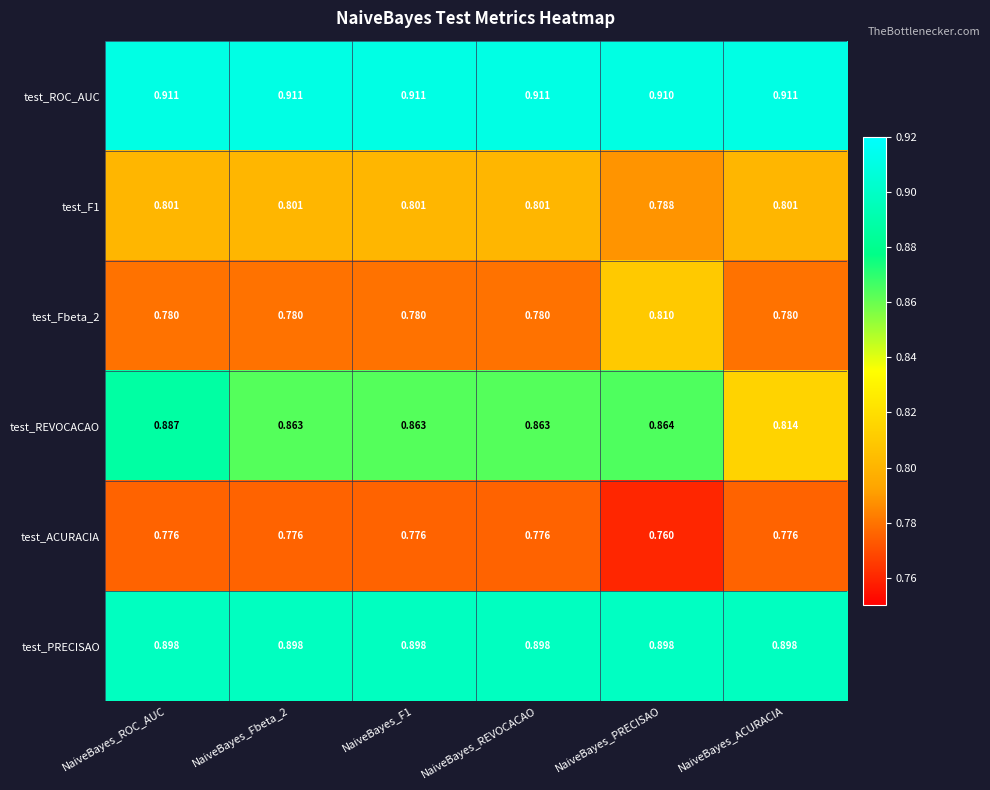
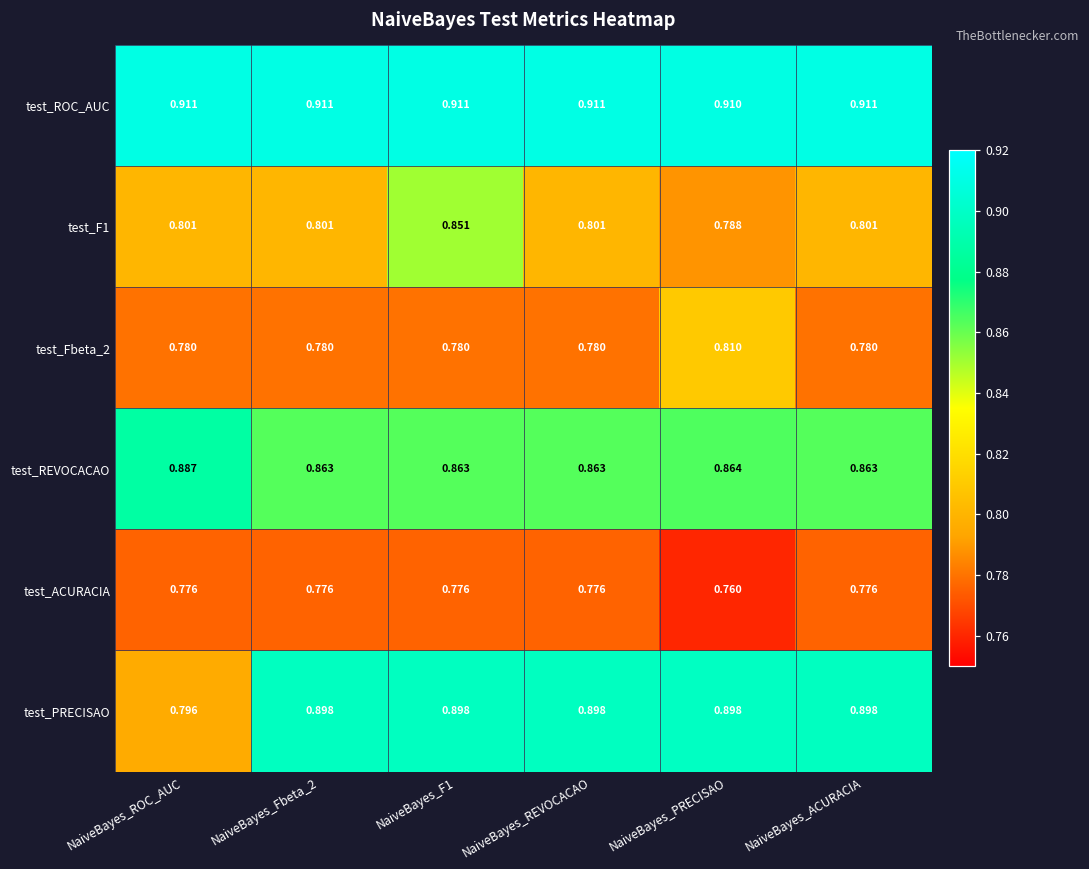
test_F1, NaiveBayes_F1: 0.801 -> 0.851
test_REVOCACAO, NaiveBayes_ACURACIA: 0.814 -> 0.863
test_PRECISAO, NaiveBayes_ROC_AUC: 0.898 -> 0.796
